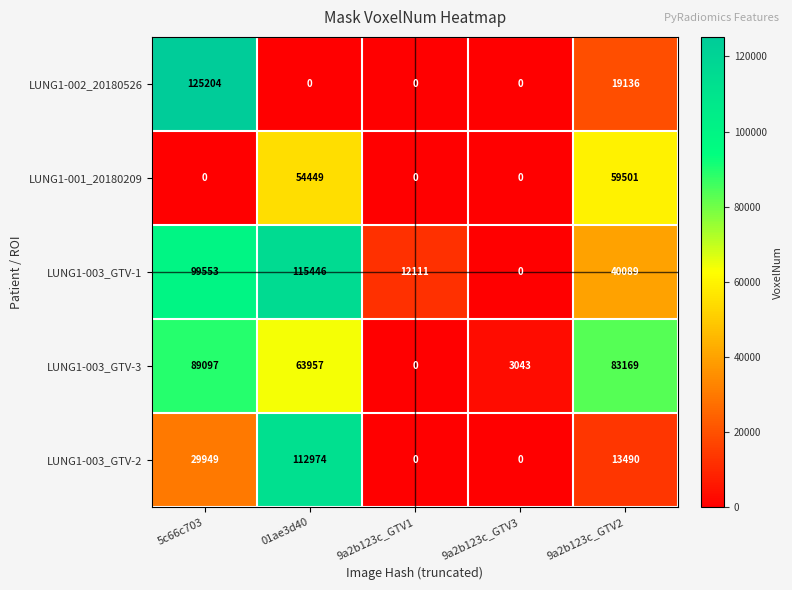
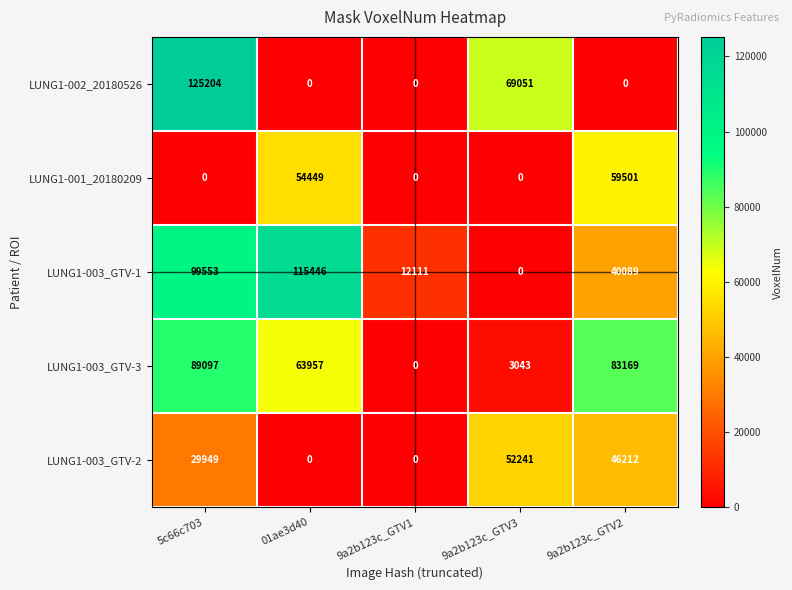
LUNG1-002_20180526, 9a2b123c_GTV3: 0 -> 69051
LUNG1-002_20180526, 9a2b123c_GTV2: 19136 -> 0
LUNG1-003_GTV-2, 01ae3d40: 112974 -> 0
LUNG1-003_GTV-2, 9a2b123c_GTV3: 0 -> 52241
LUNG1-003_GTV-2, 9a2b123c_GTV2: 13490 -> 46212
